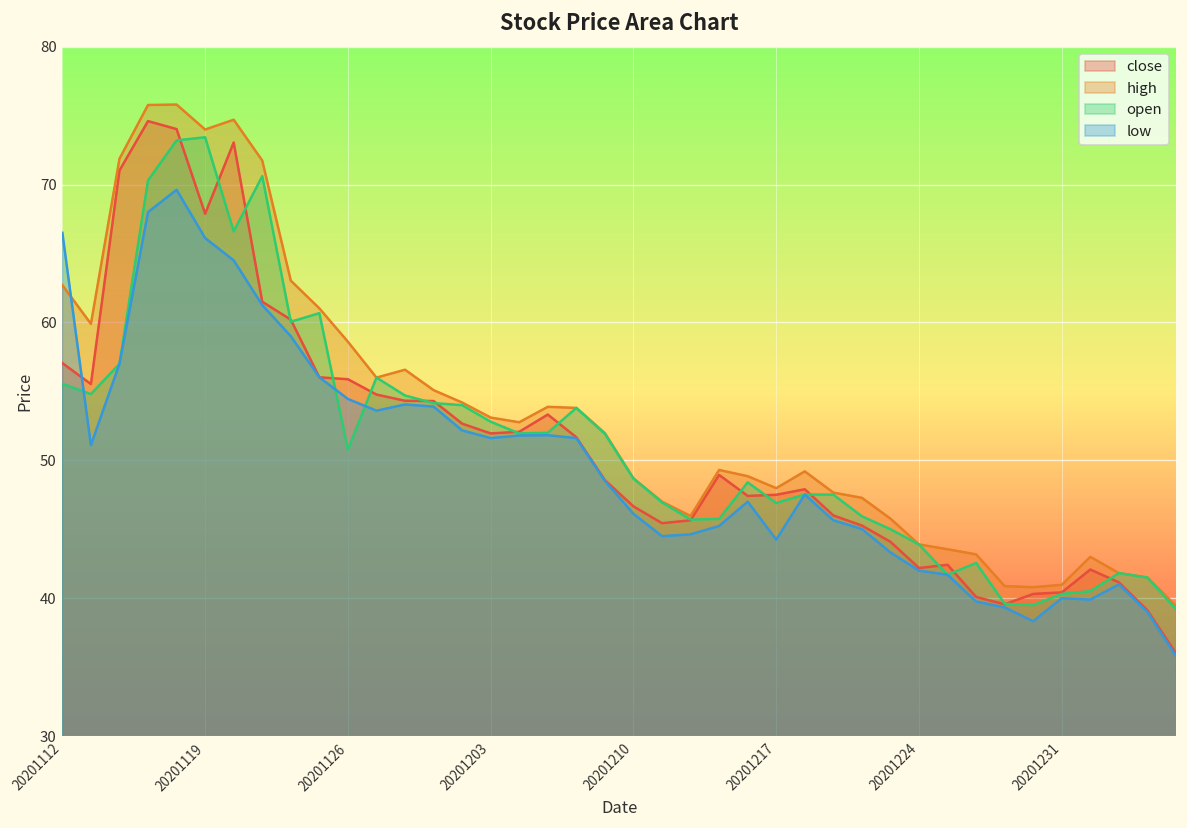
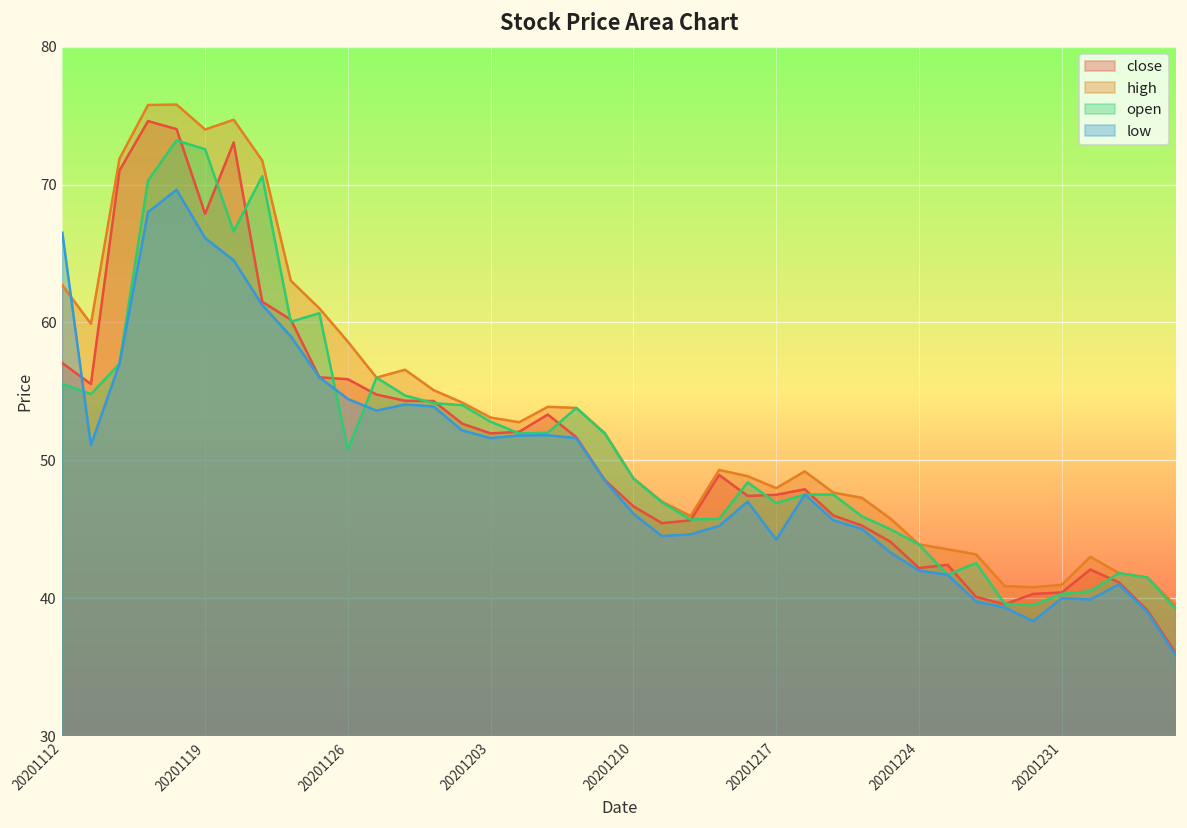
open, 20201119: 73.4 -> 72.6
